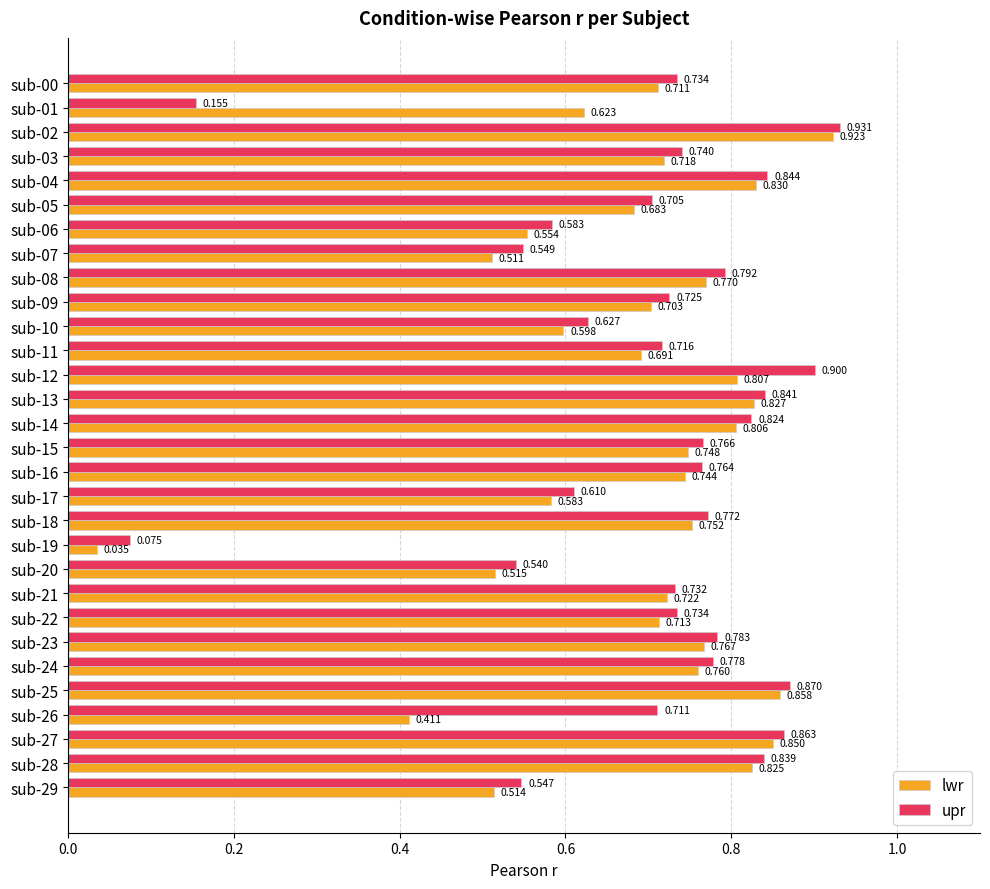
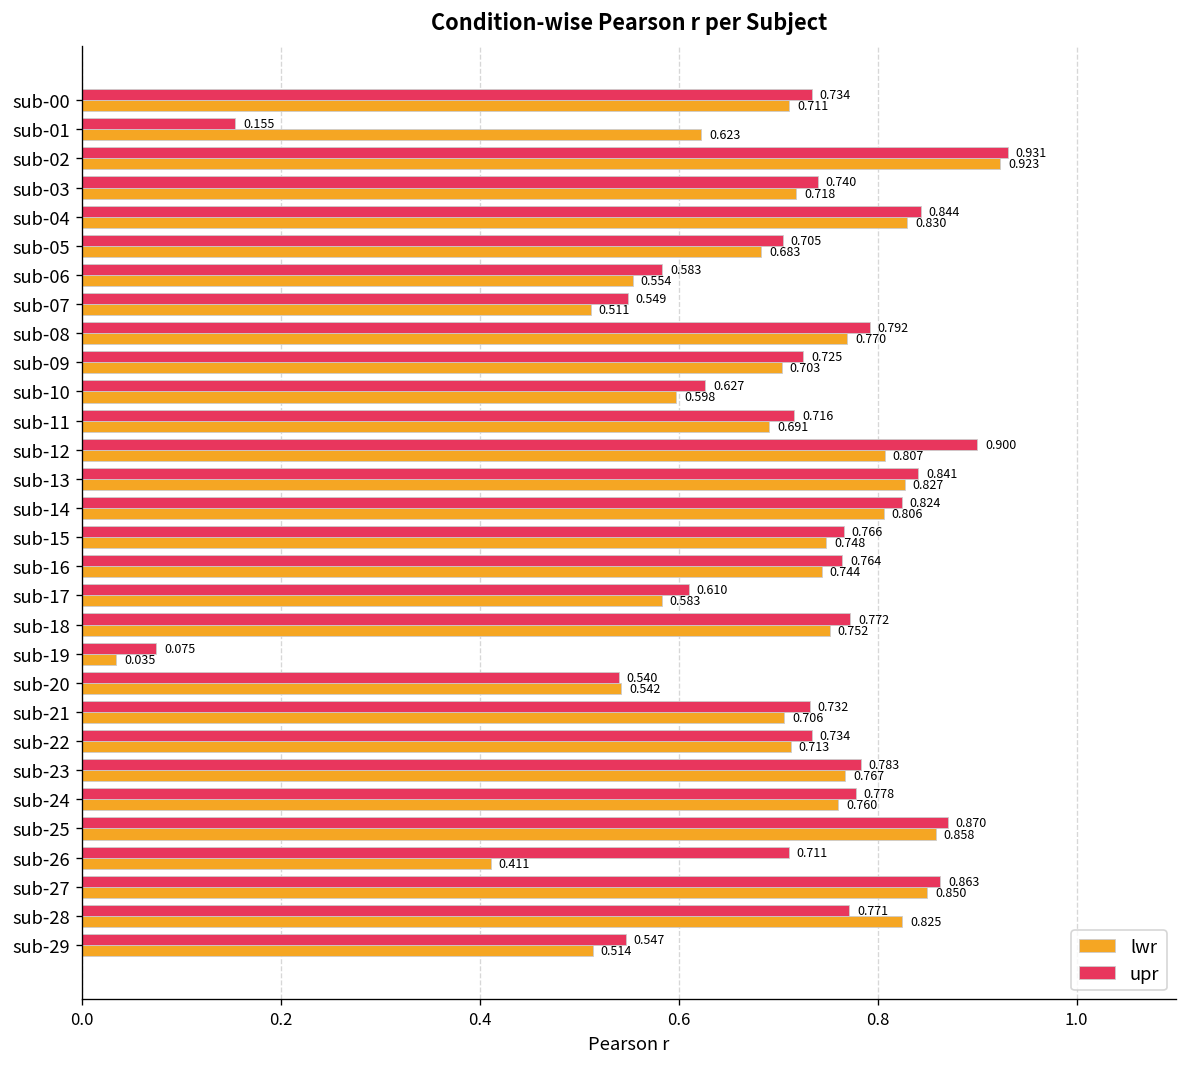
lwr, sub-20: 0.515 -> 0.542
lwr, sub-21: 0.722 -> 0.706
upr, sub-28: 0.839 -> 0.771
